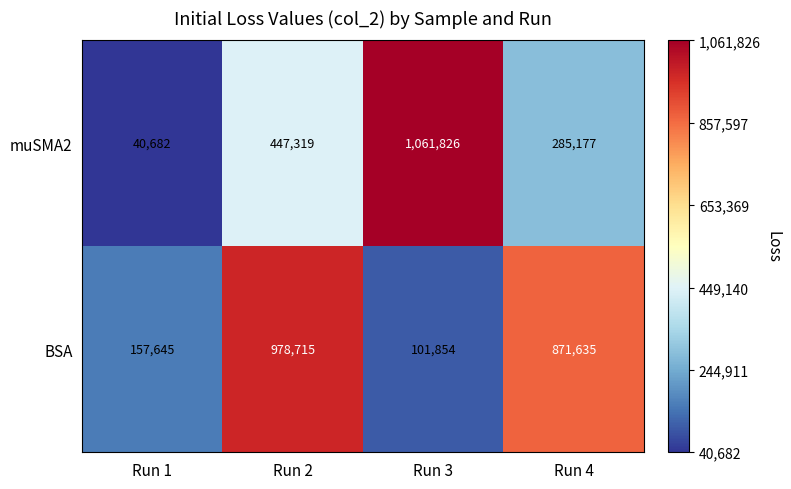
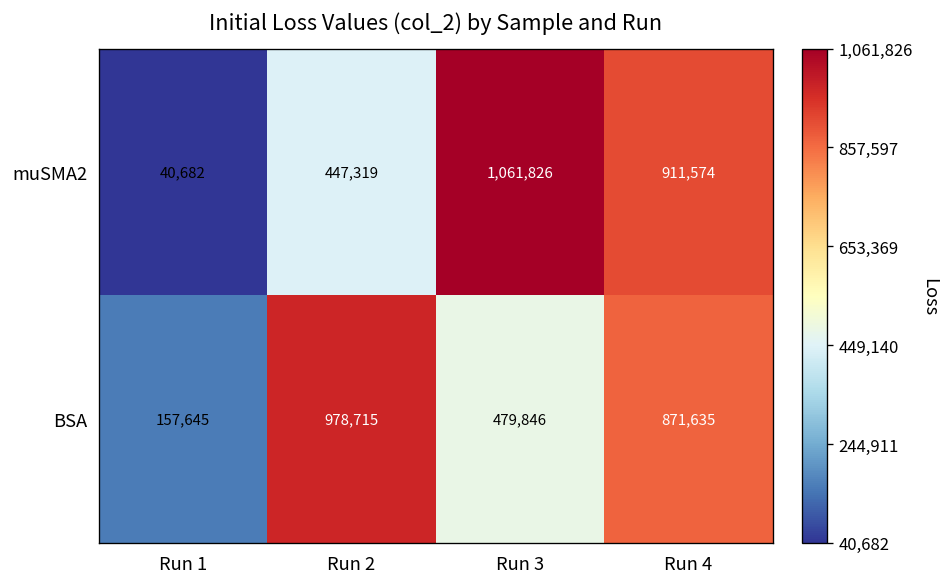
muSMA2, Run 4: 285,177 -> 911,574
BSA, Run 3: 101,854 -> 479,846
